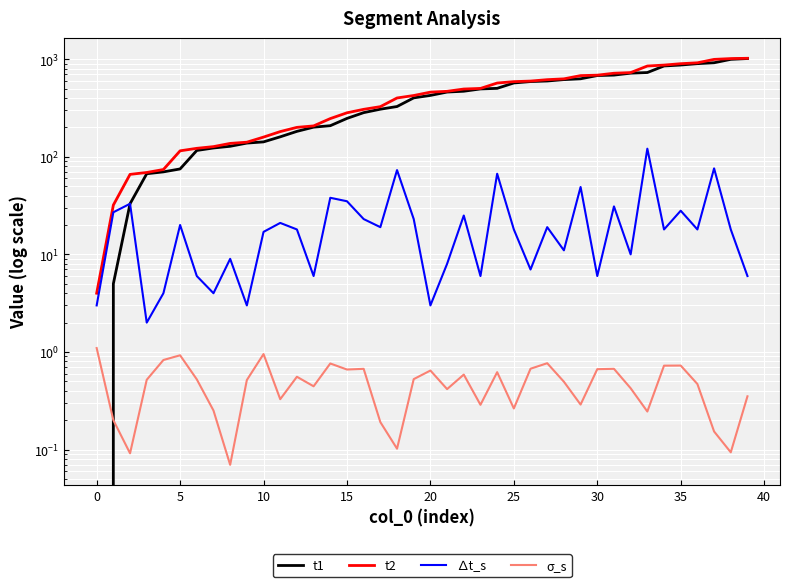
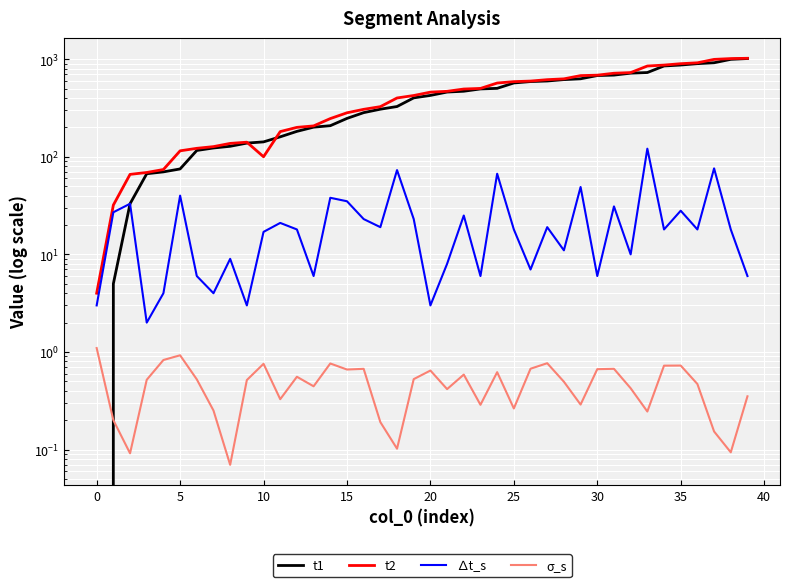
∆t_s, 5: 20 -> 40
t2, 10: 160 -> 100
σ_s, 10: 1.0 -> 0.8
